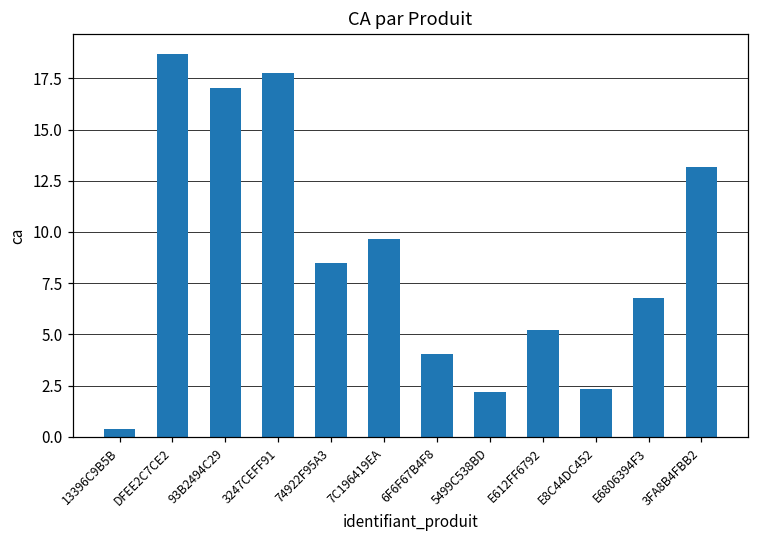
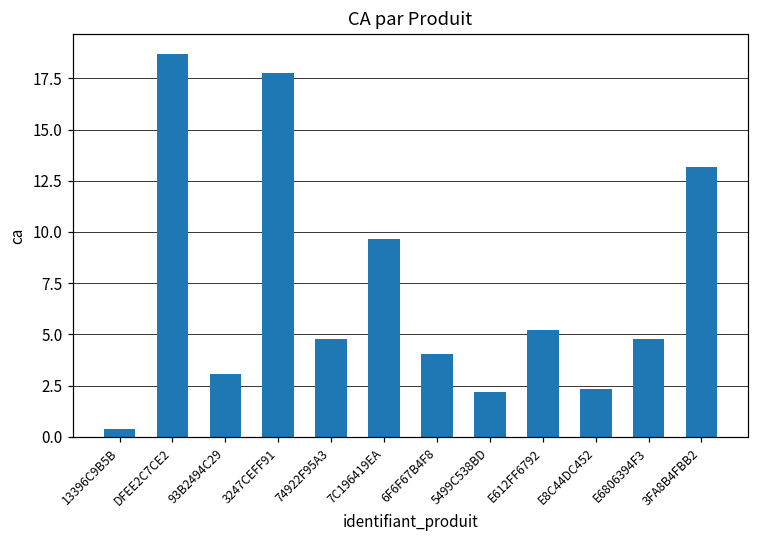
93B2494C29: 17.0 -> 3.0
74922F95A3: 8.5 -> 4.8
E6806394F3: 6.8 -> 4.8
